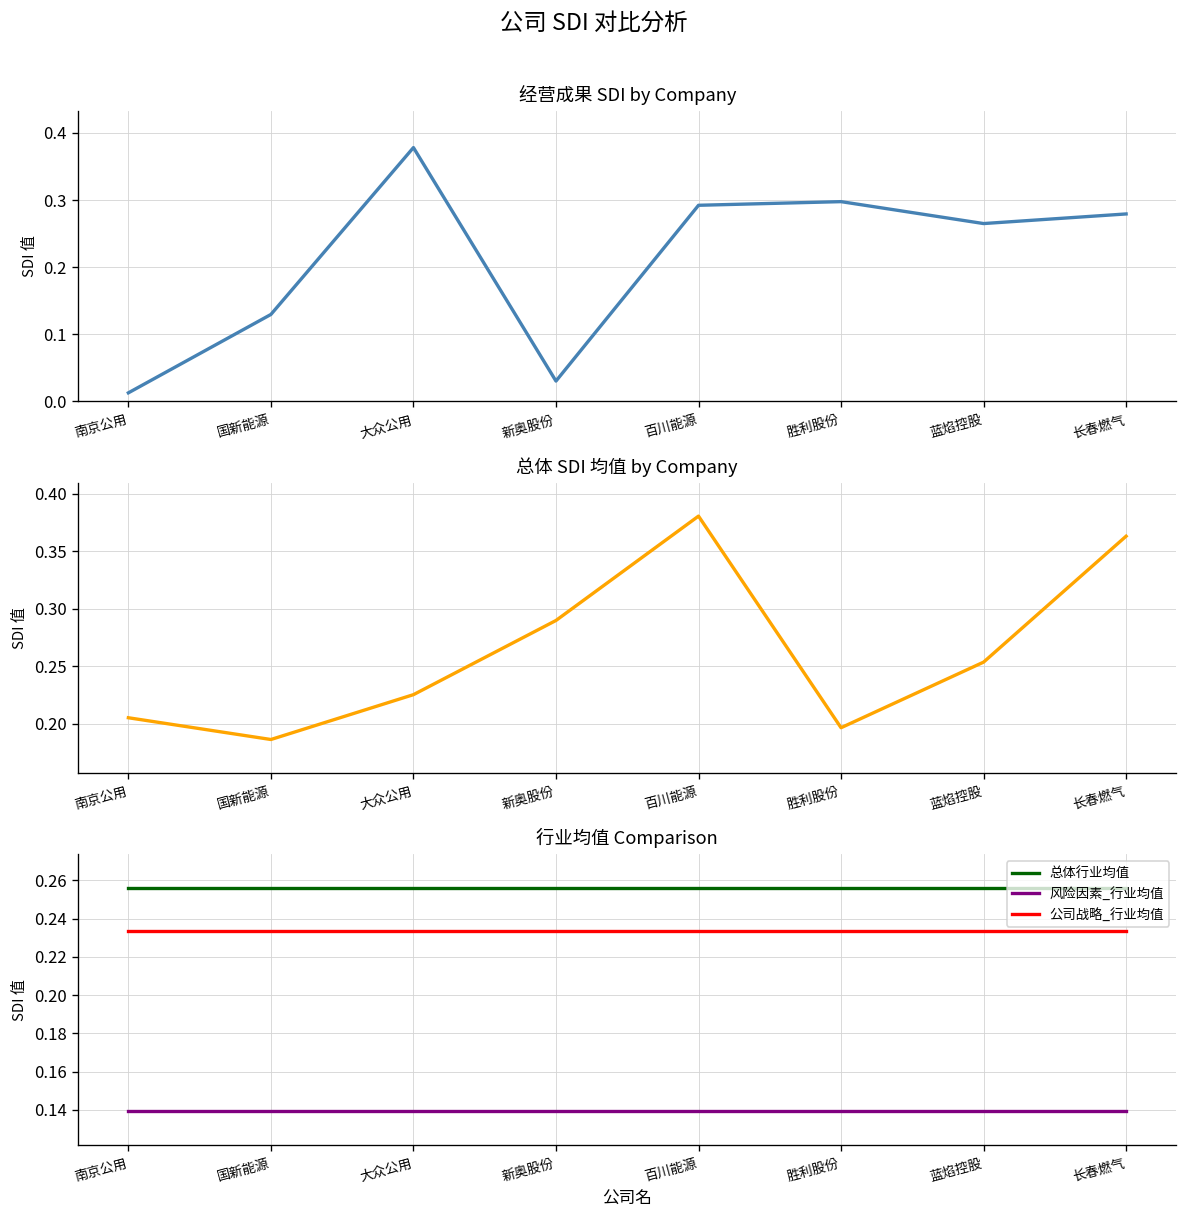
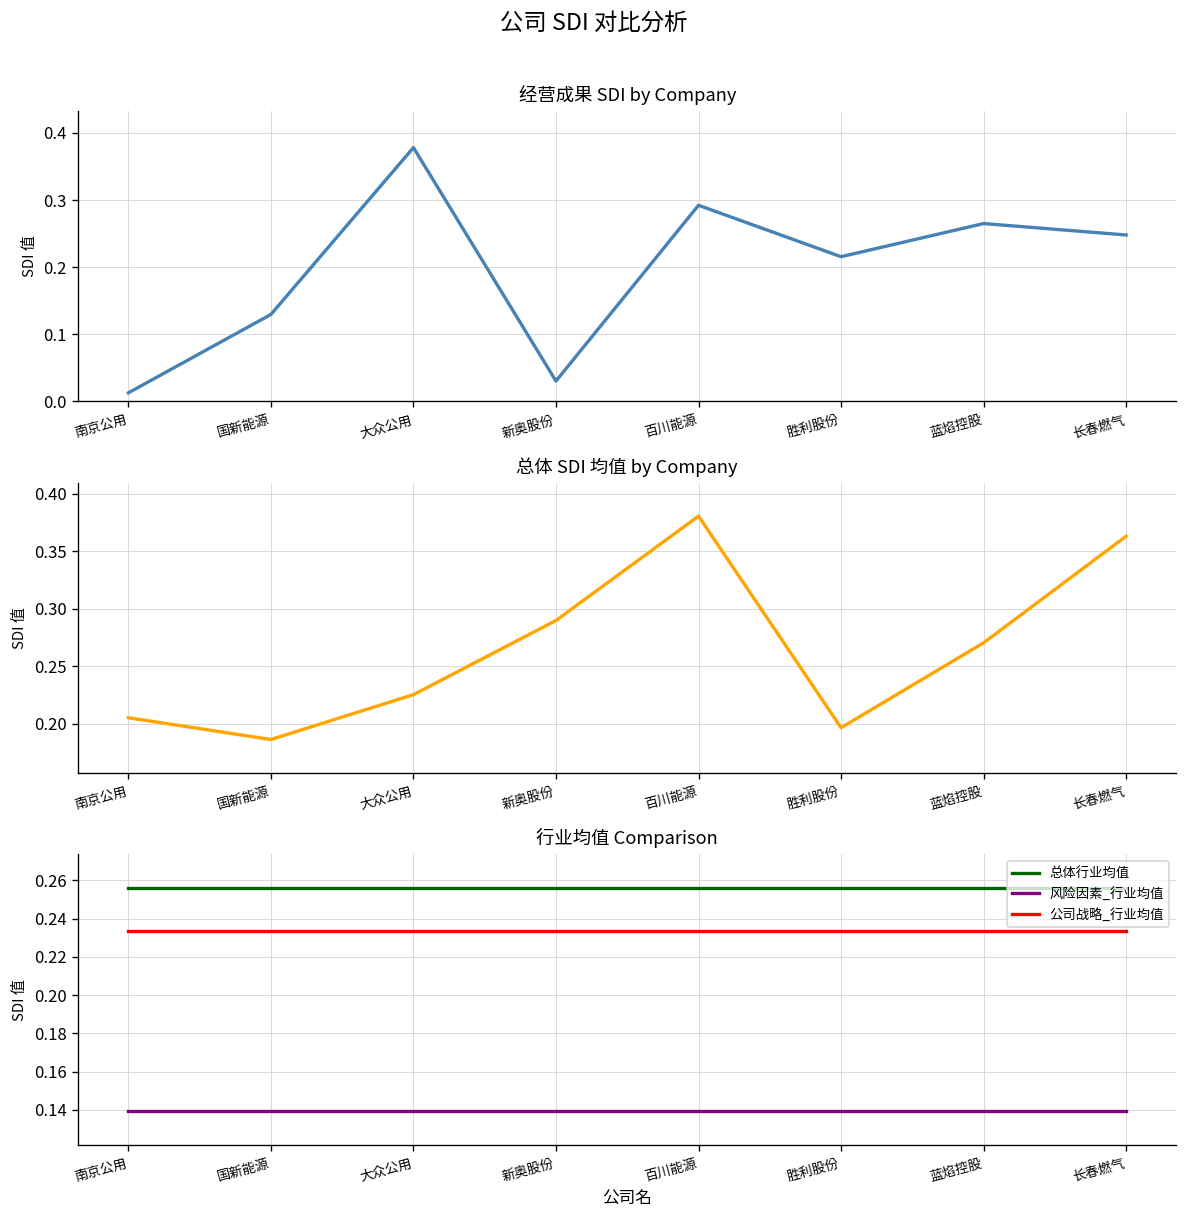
经营成果 SDI by Company, 胜利股份: 0.30 -> 0.22
经营成果 SDI by Company, 长春燃气: 0.28 -> 0.25
总体 SDI 均值 by Company, 蓝焰控股: 0.25 -> 0.27
